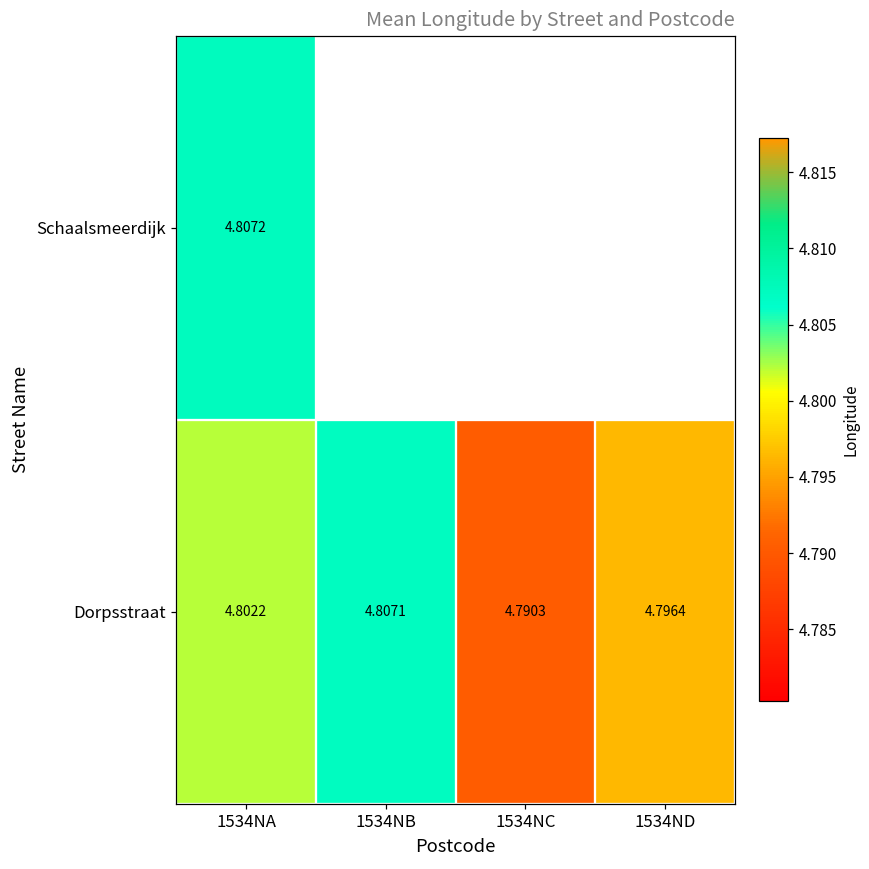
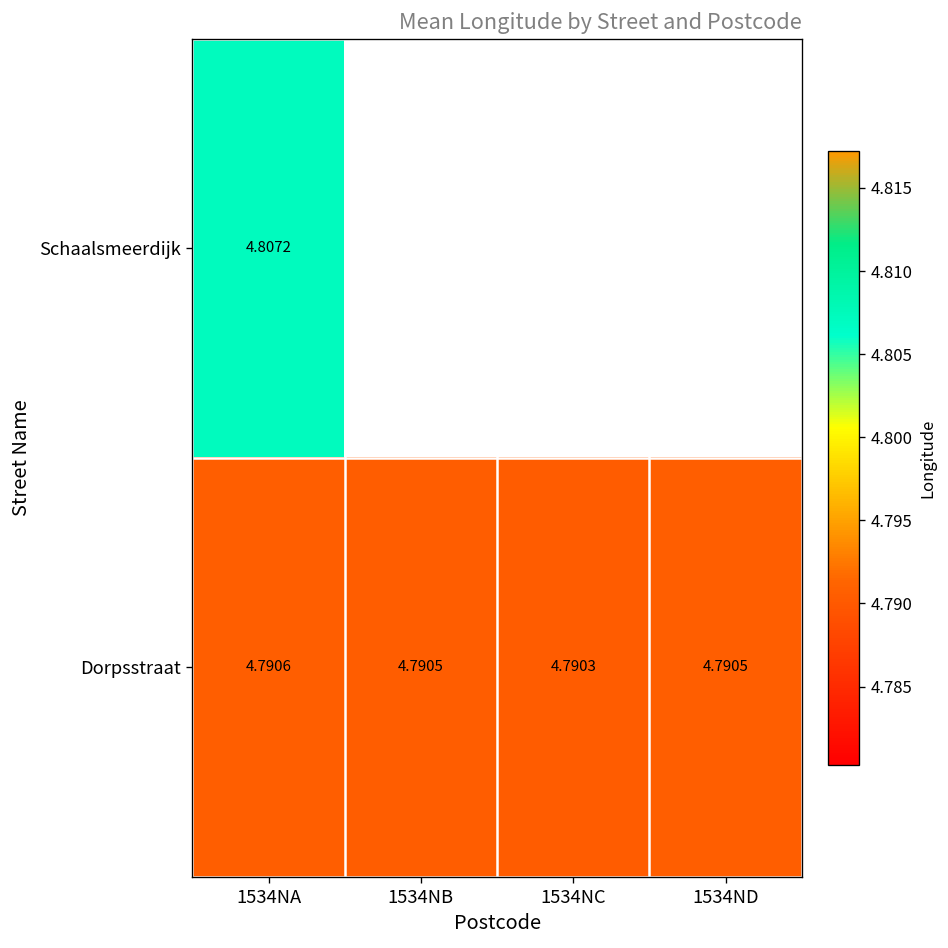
Dorpsstraat, 1534NA: 4.8022 -> 4.7906
Dorpsstraat, 1534NB: 4.8071 -> 4.7905
Dorpsstraat, 1534ND: 4.7964 -> 4.7905
